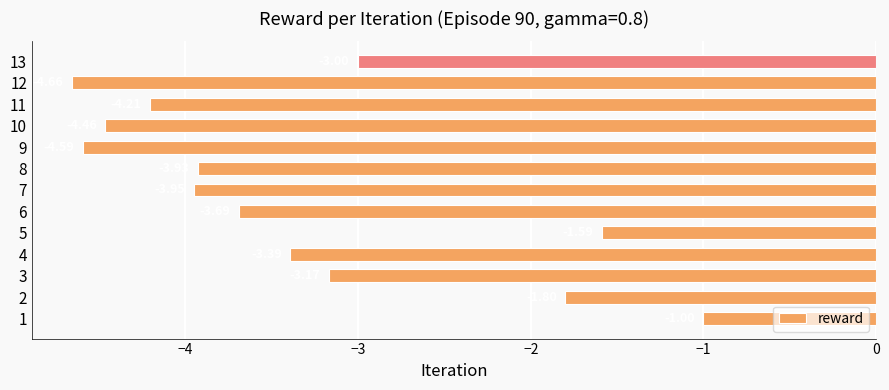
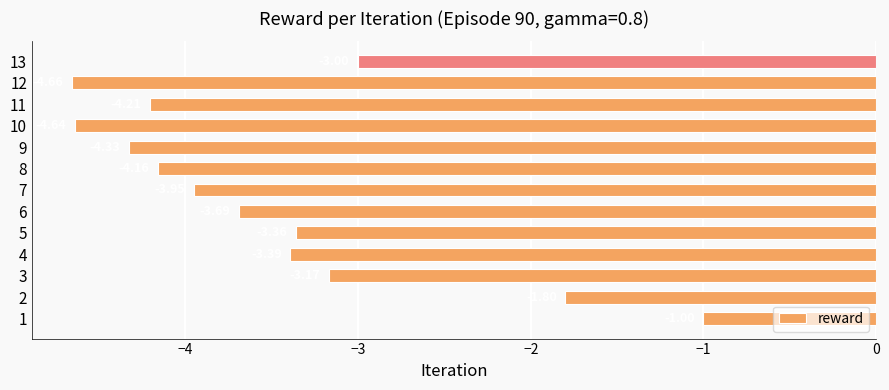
10: -4.46 -> -4.64
9: -4.59 -> -4.33
8: -3.93 -> -4.16
5: -1.59 -> -3.36
